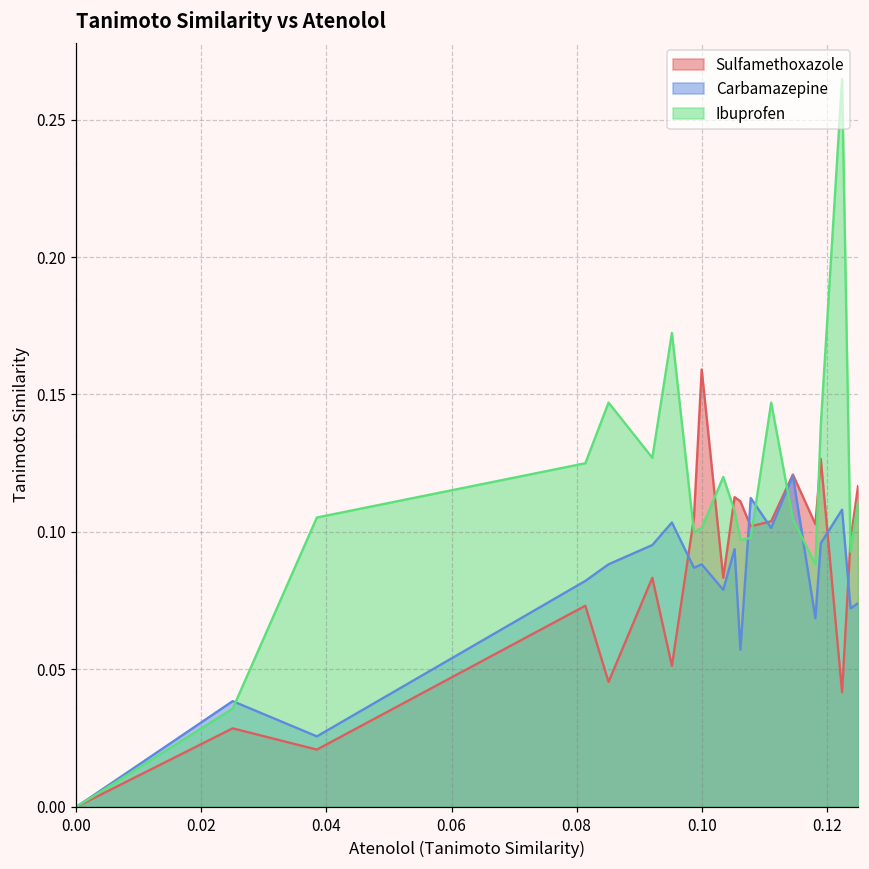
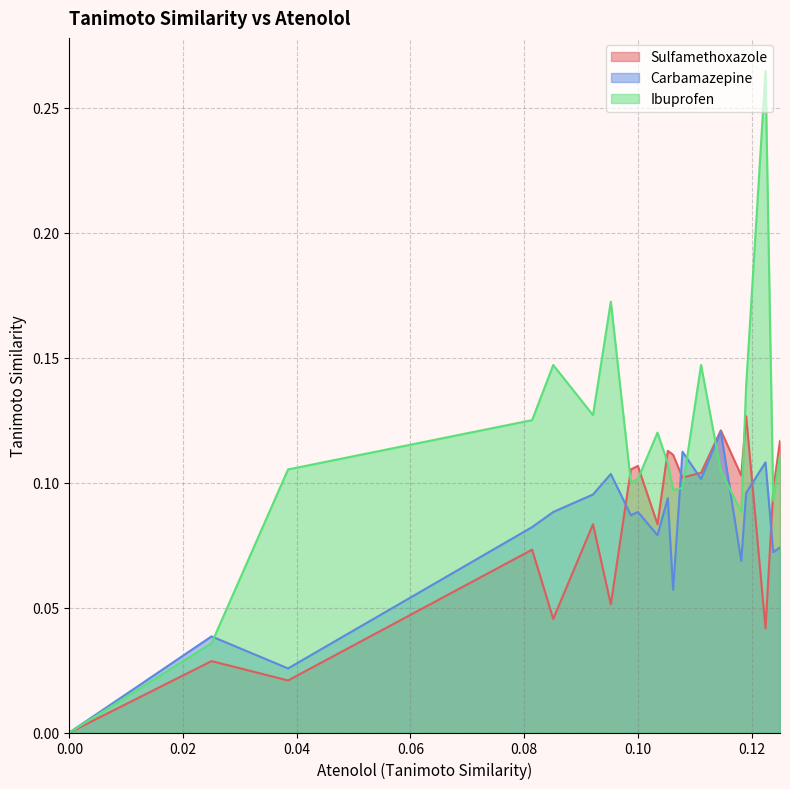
Sulfamethoxazole, 0.10: 0.159 -> 0.107
